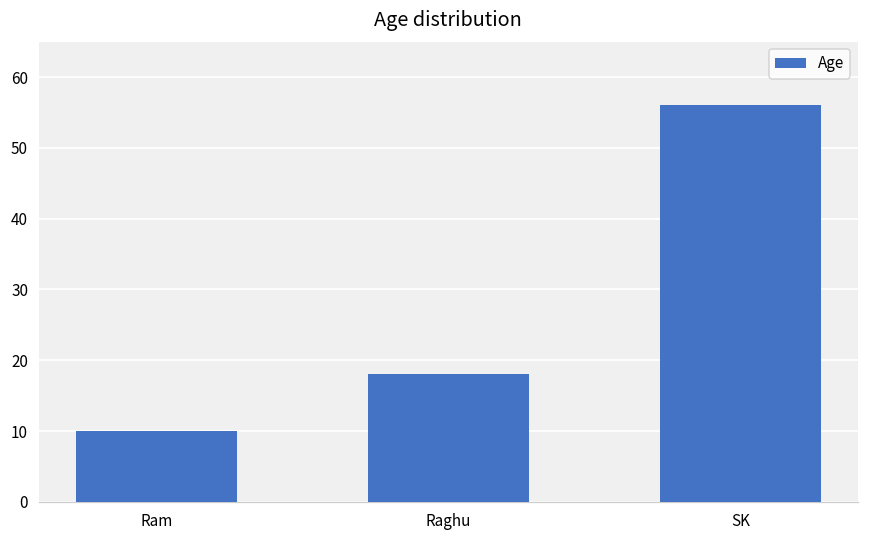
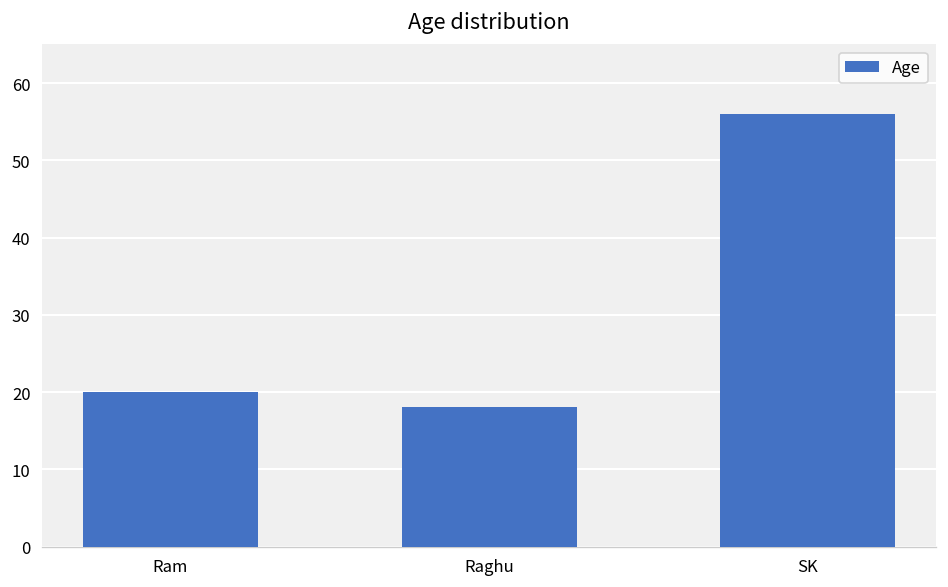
Ram: 10 -> 20
